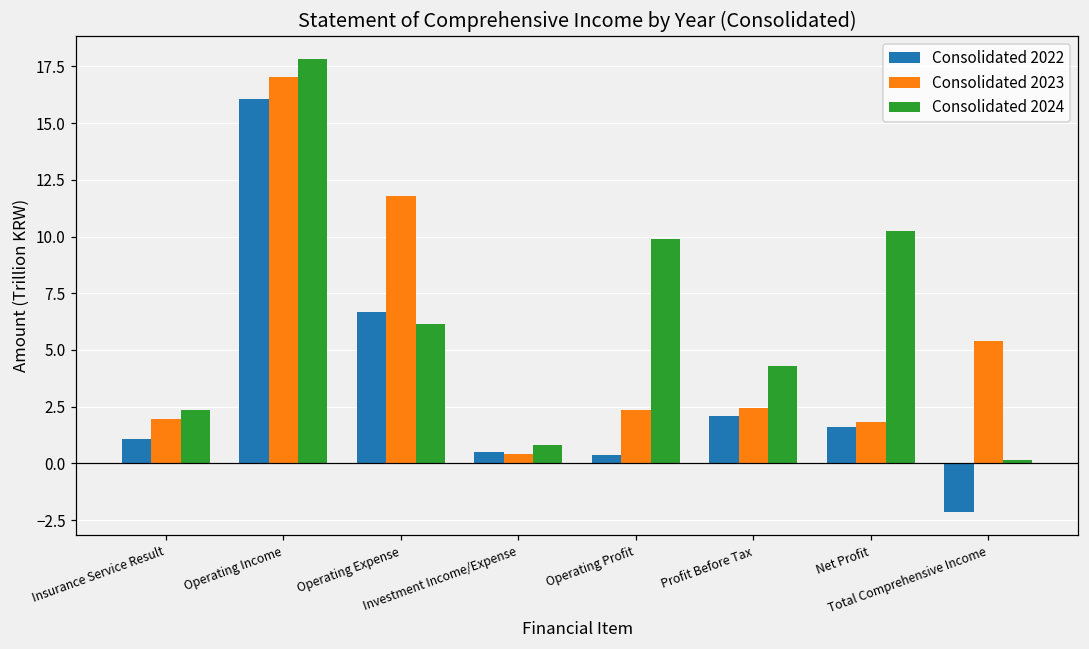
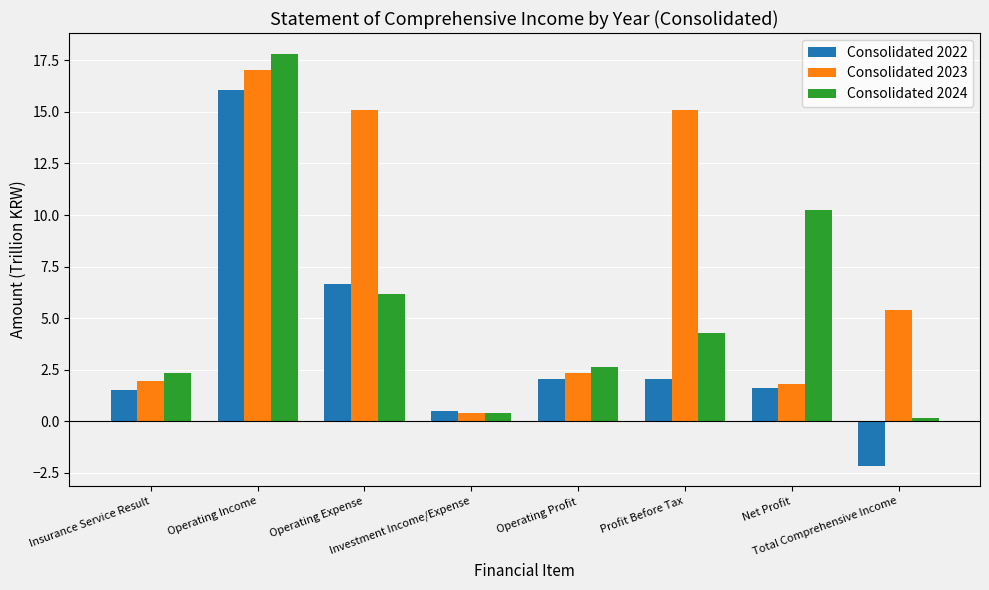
Consolidated 2022, Insurance Service Result: 1.1 -> 1.5
Consolidated 2023, Operating Expense: 11.8 -> 15.1
Consolidated 2024, Investment Income/Expense: 0.8 -> 0.4
Consolidated 2022, Operating Profit: 0.4 -> 2.0
Consolidated 2024, Operating Profit: 9.9 -> 2.6
Consolidated 2023, Profit Before Tax: 2.4 -> 15.1
